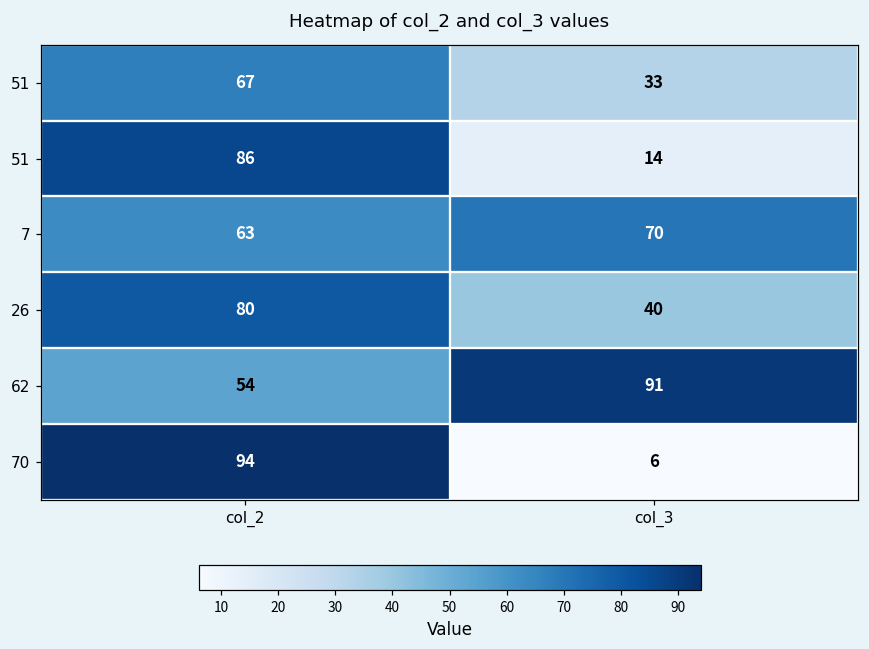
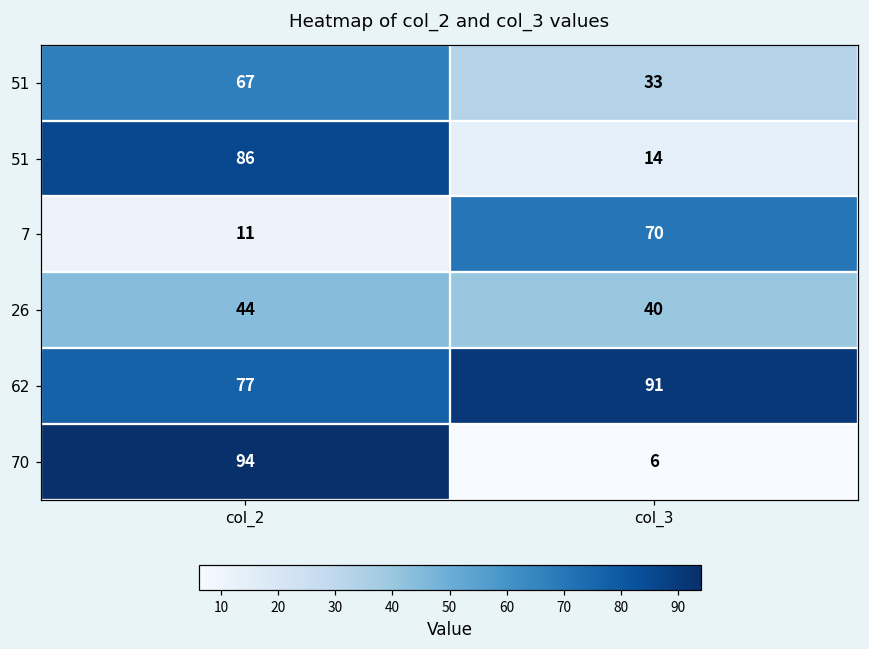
7, col_2: 63 -> 11
26, col_2: 80 -> 44
62, col_2: 54 -> 77
